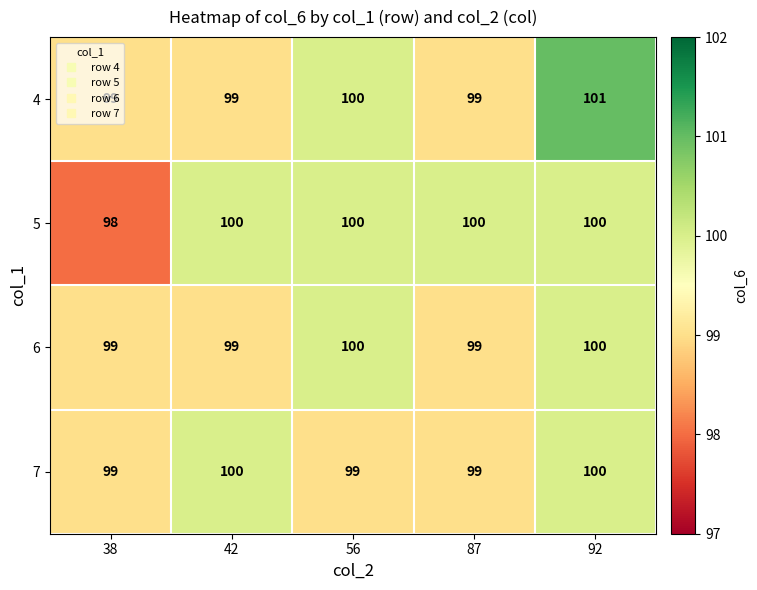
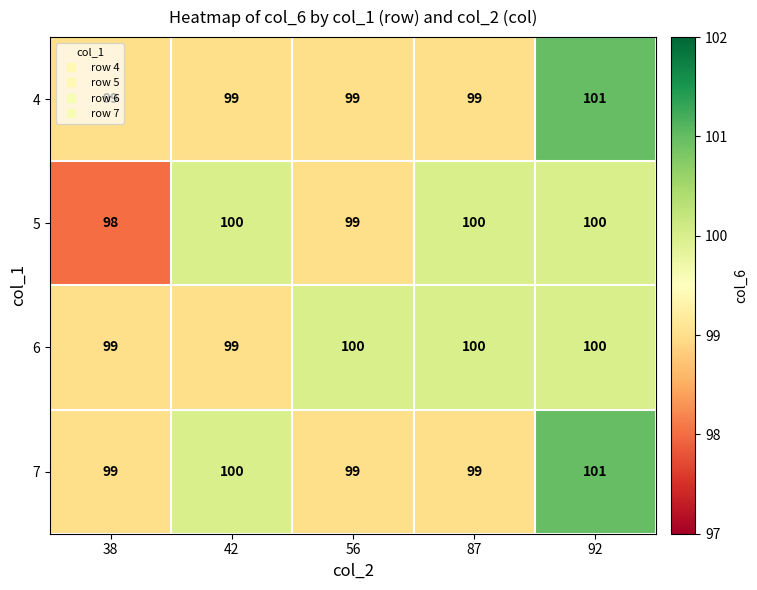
4, 56: 100 -> 99
5, 56: 100 -> 99
6, 87: 99 -> 100
7, 92: 100 -> 101
